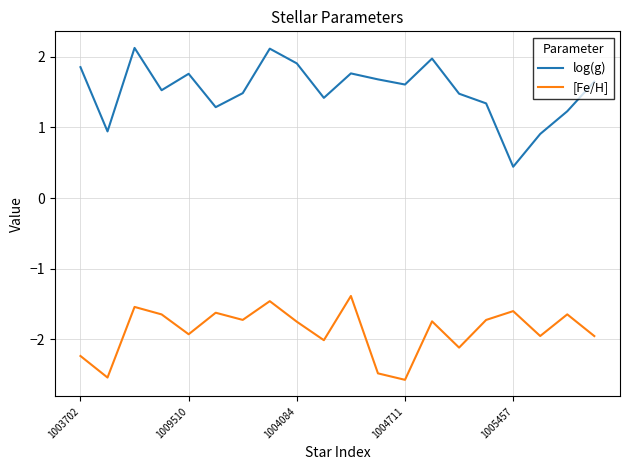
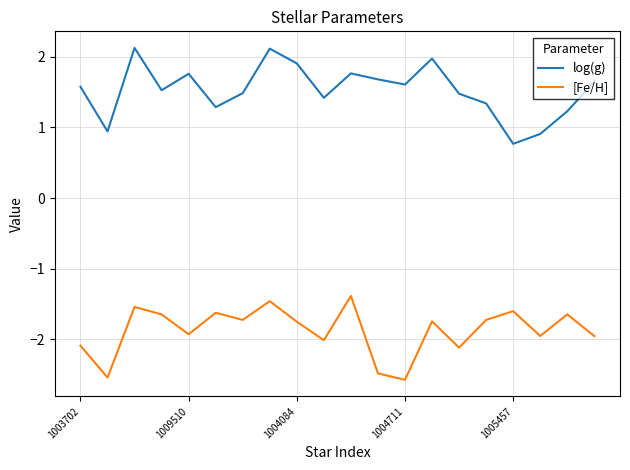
log(g), 1003702: 1.9 -> 1.6
[Fe/H], 1003702: -2.2 -> -2.1
log(g), 1005457: 0.4 -> 0.8
